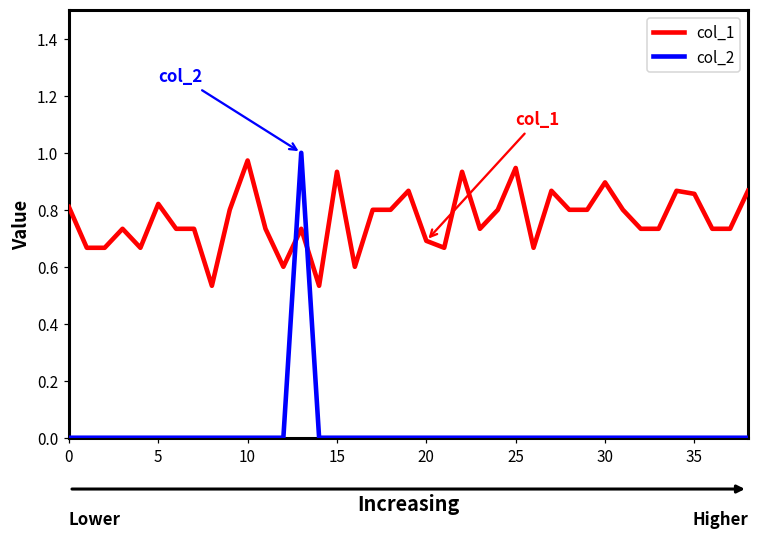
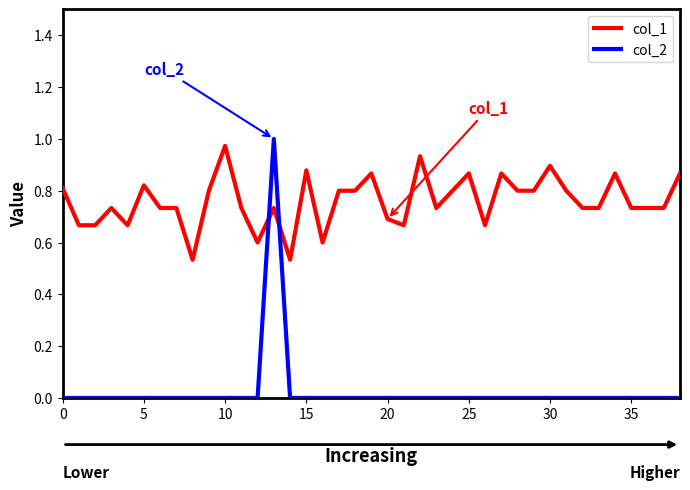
col_1, 15: 0.93 -> 0.88
col_1, 25: 0.95 -> 0.87
col_1, 35: 0.86 -> 0.73
